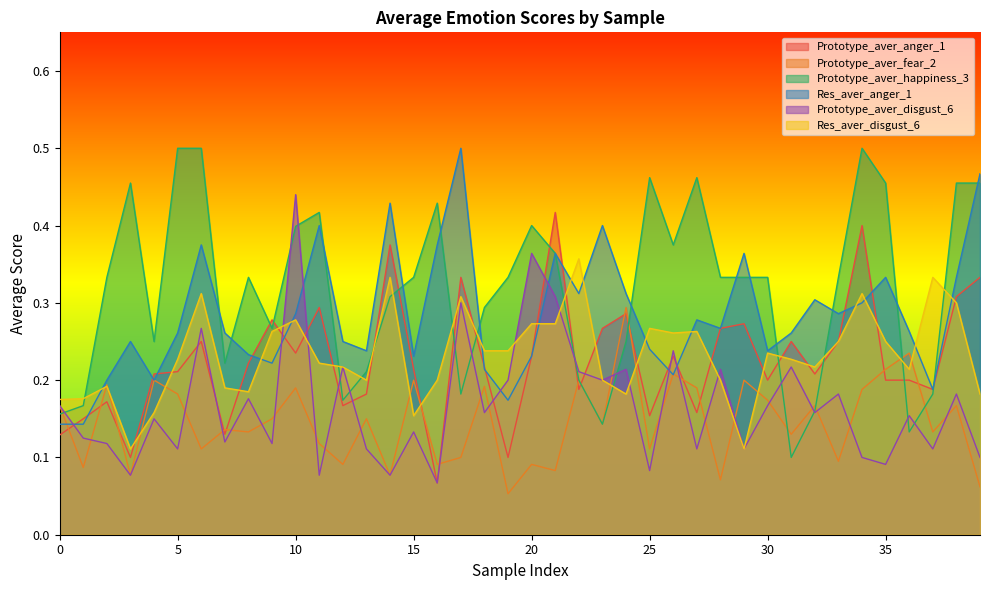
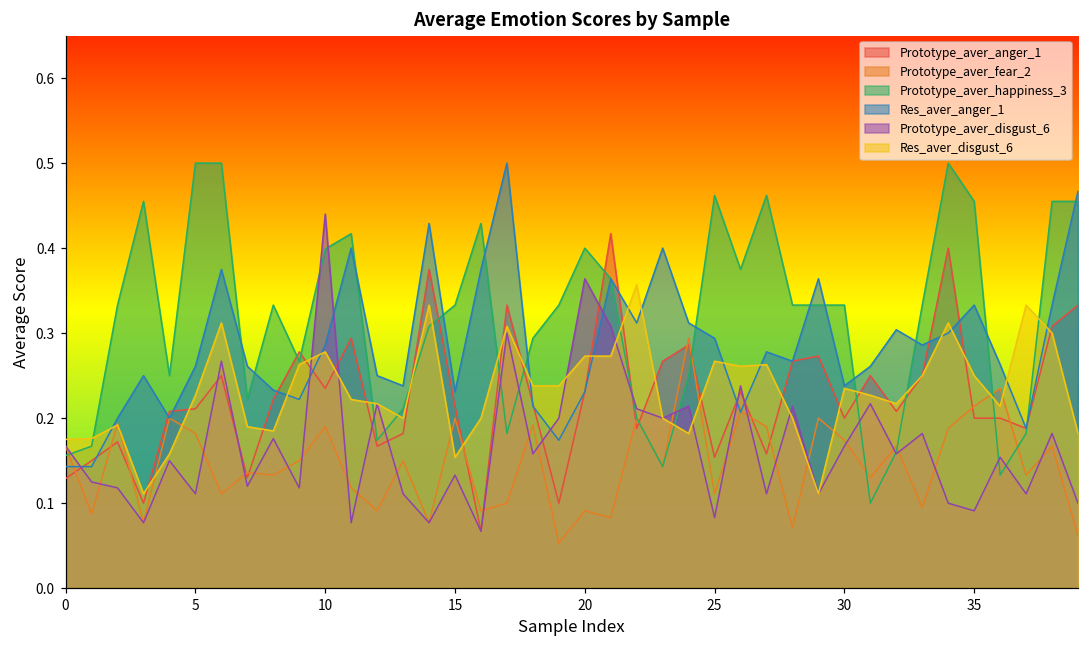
Res_aver_anger_1, 25: 0.24 -> 0.29
